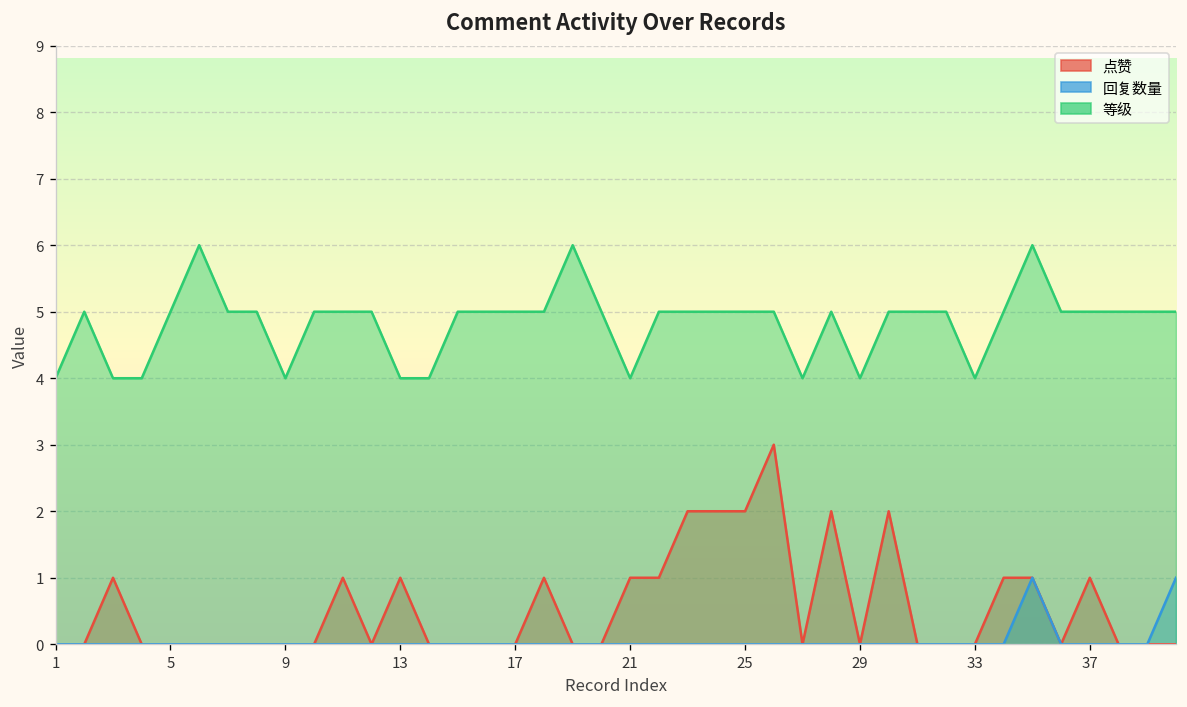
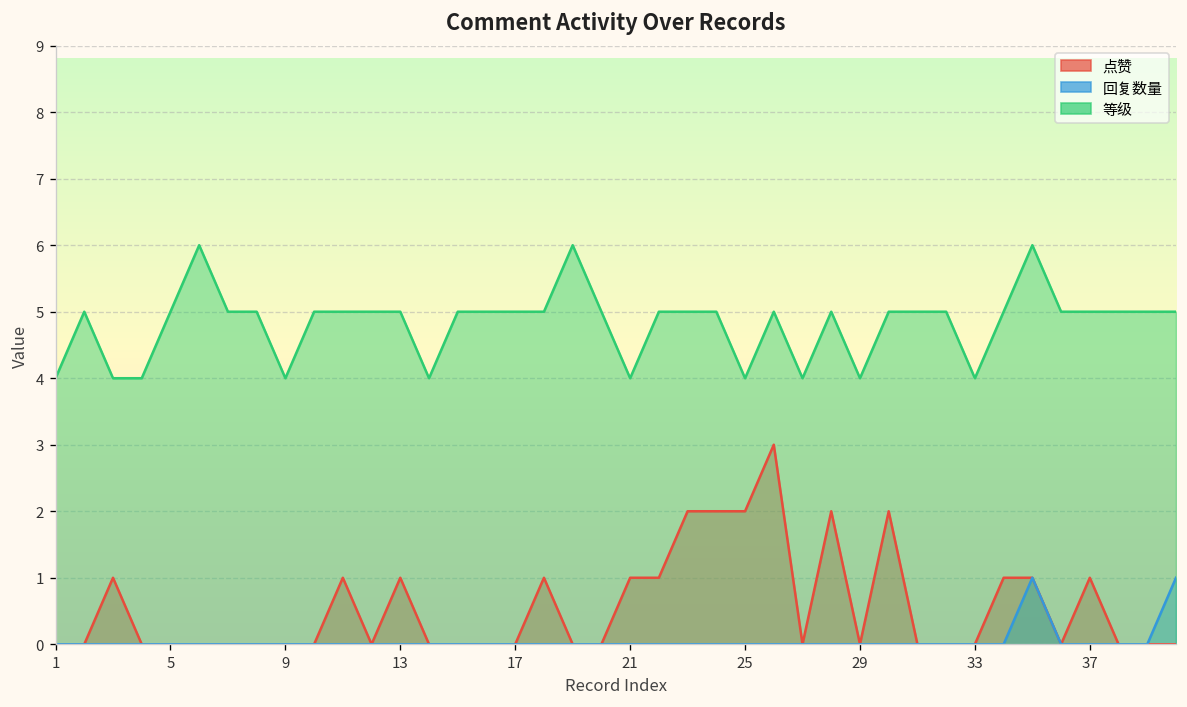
等级, 13: 4 -> 5
等级, 25: 5 -> 4
